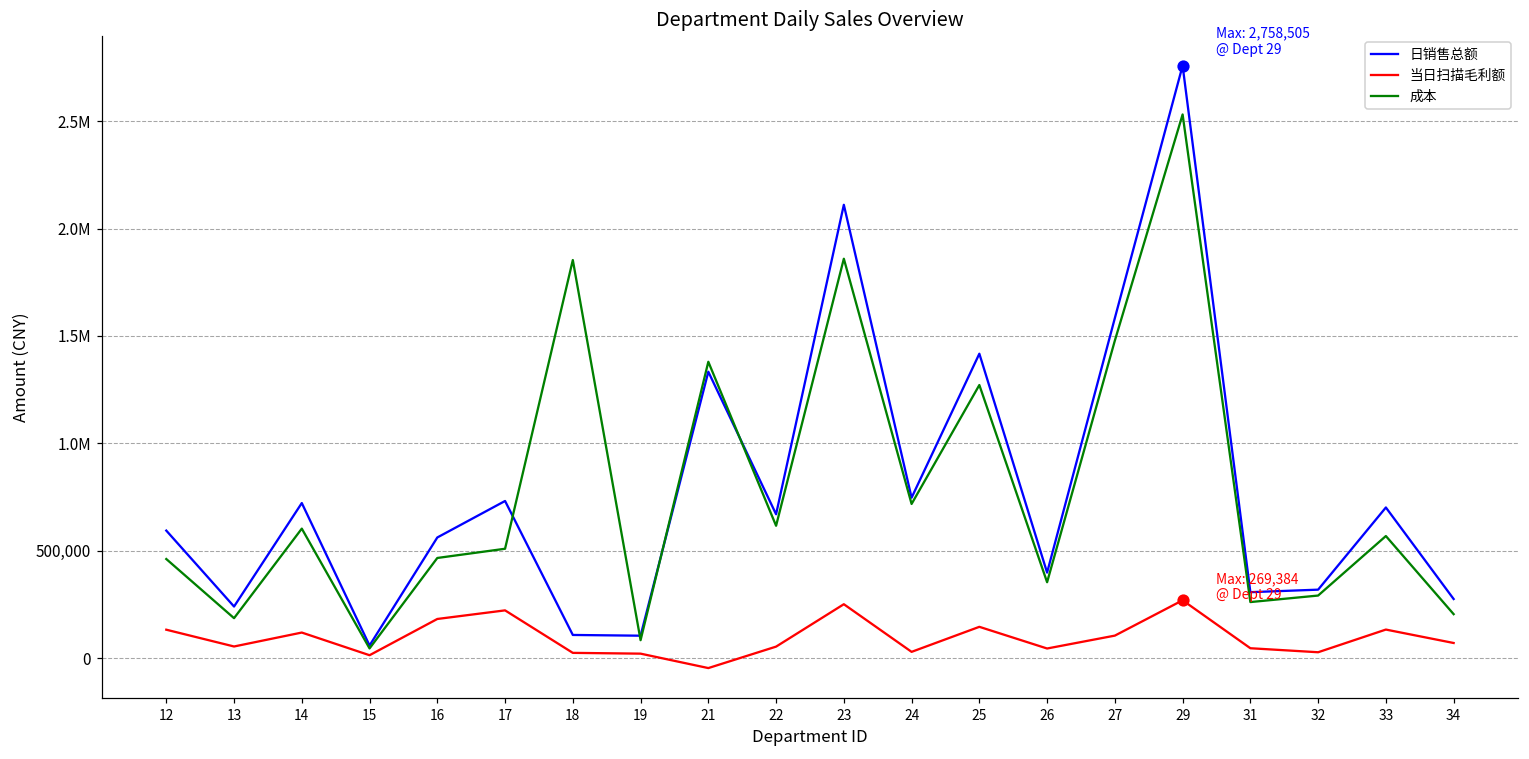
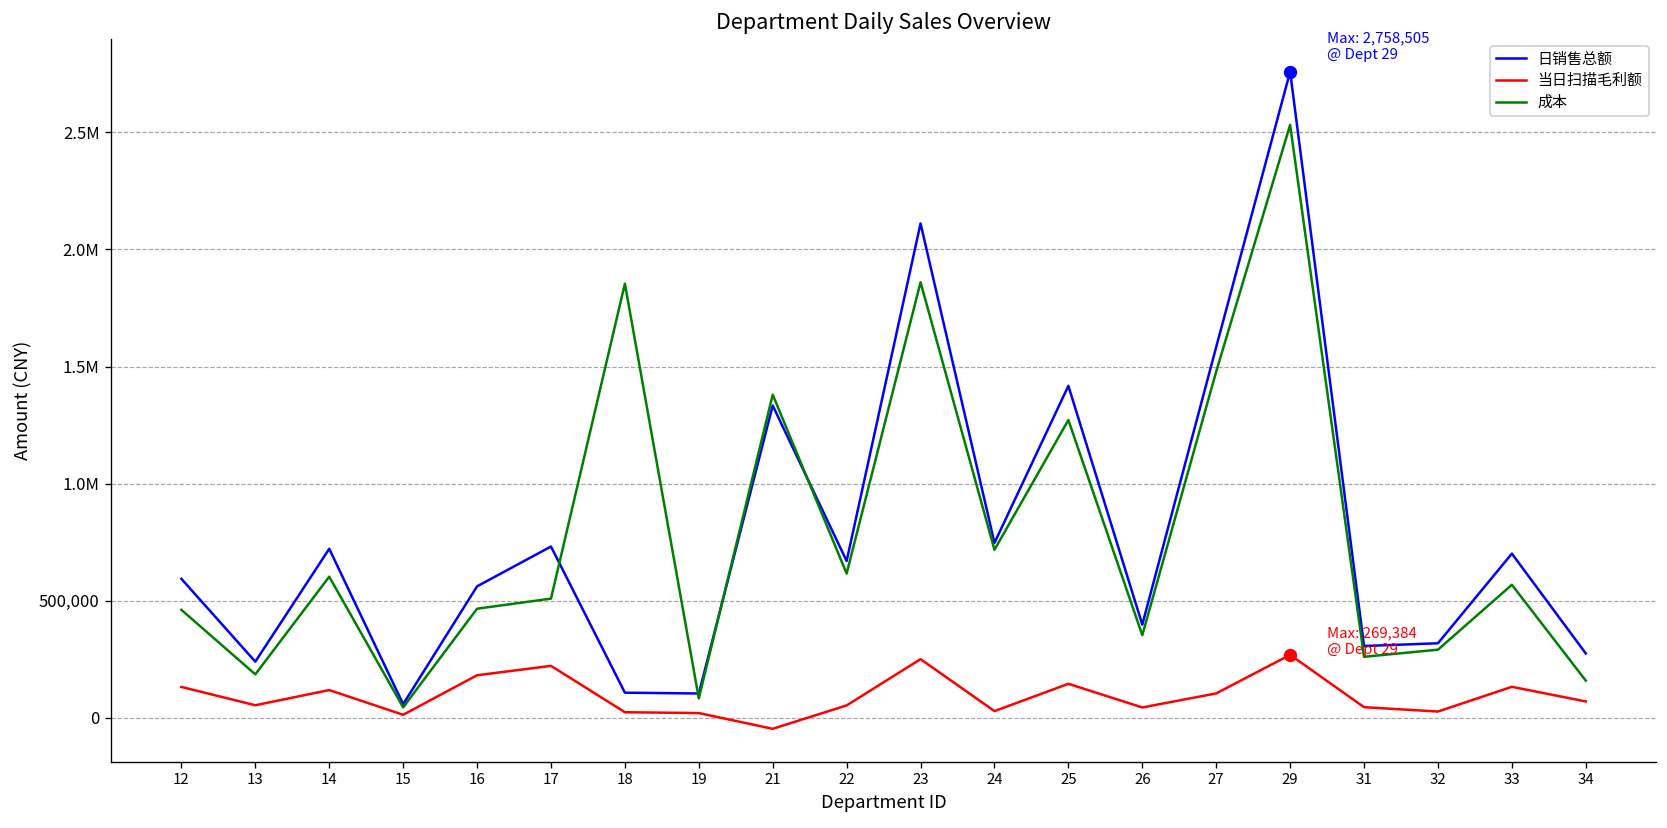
成本, 34: 200,000 -> 160,000
